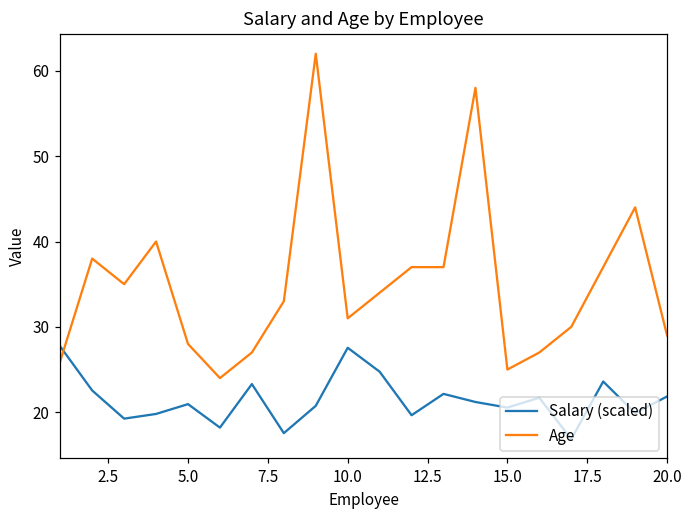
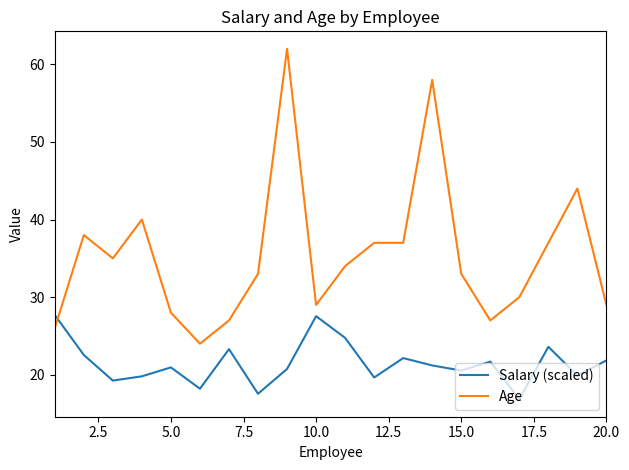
Age, 10.0: 31 -> 29
Age, 15.0: 25 -> 33
